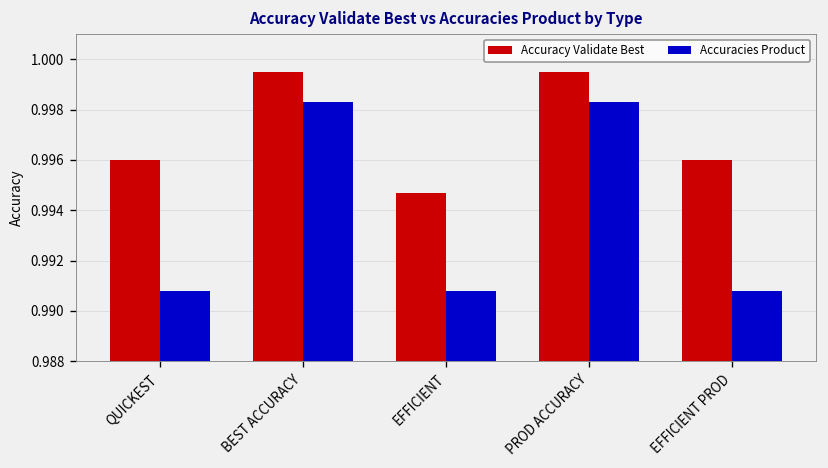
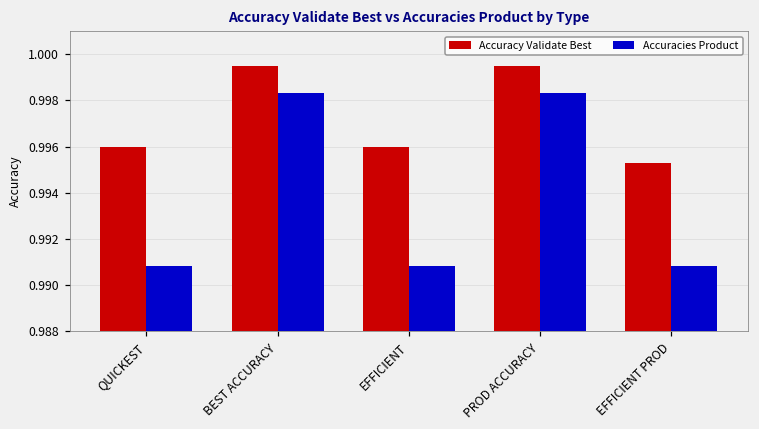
Accuracy Validate Best, EFFICIENT: 0.9947 -> 0.9960
Accuracy Validate Best, EFFICIENT PROD: 0.9960 -> 0.9953
